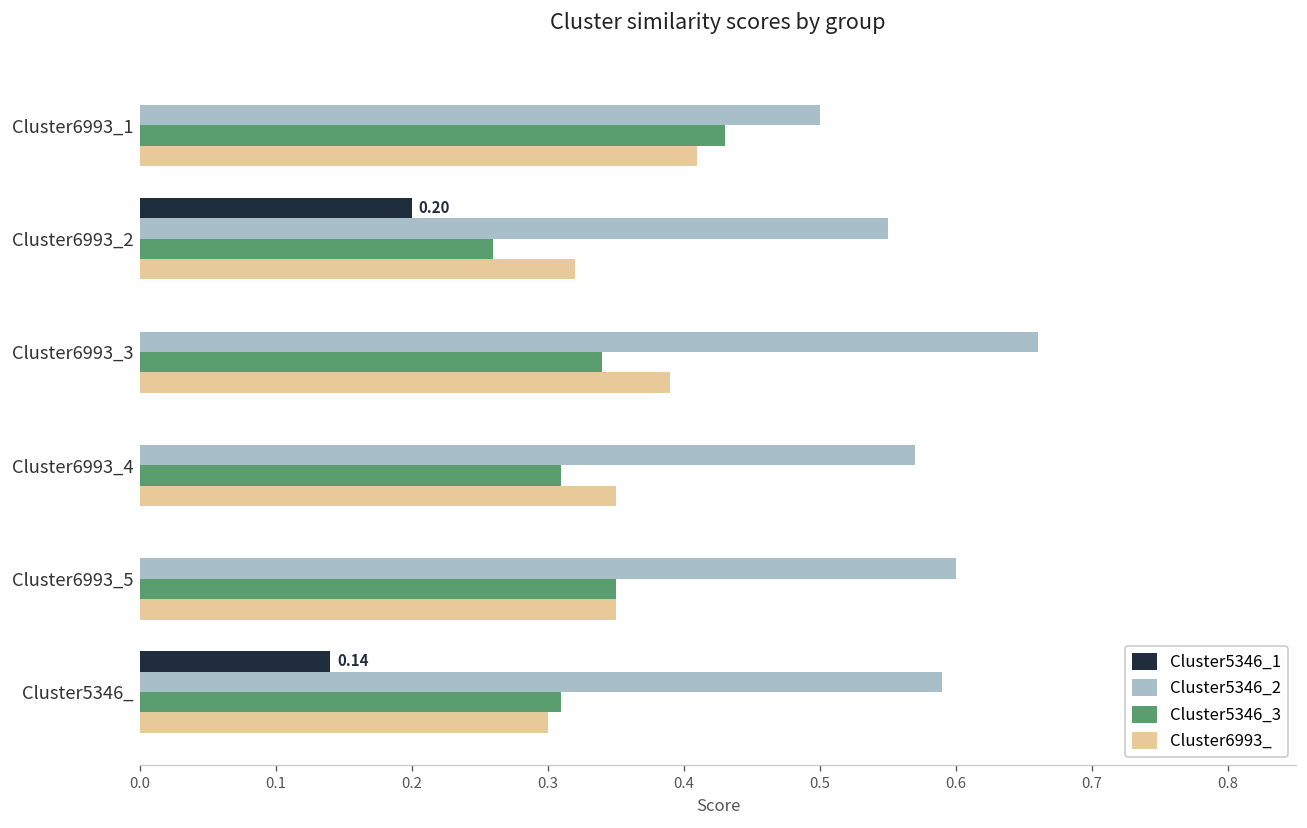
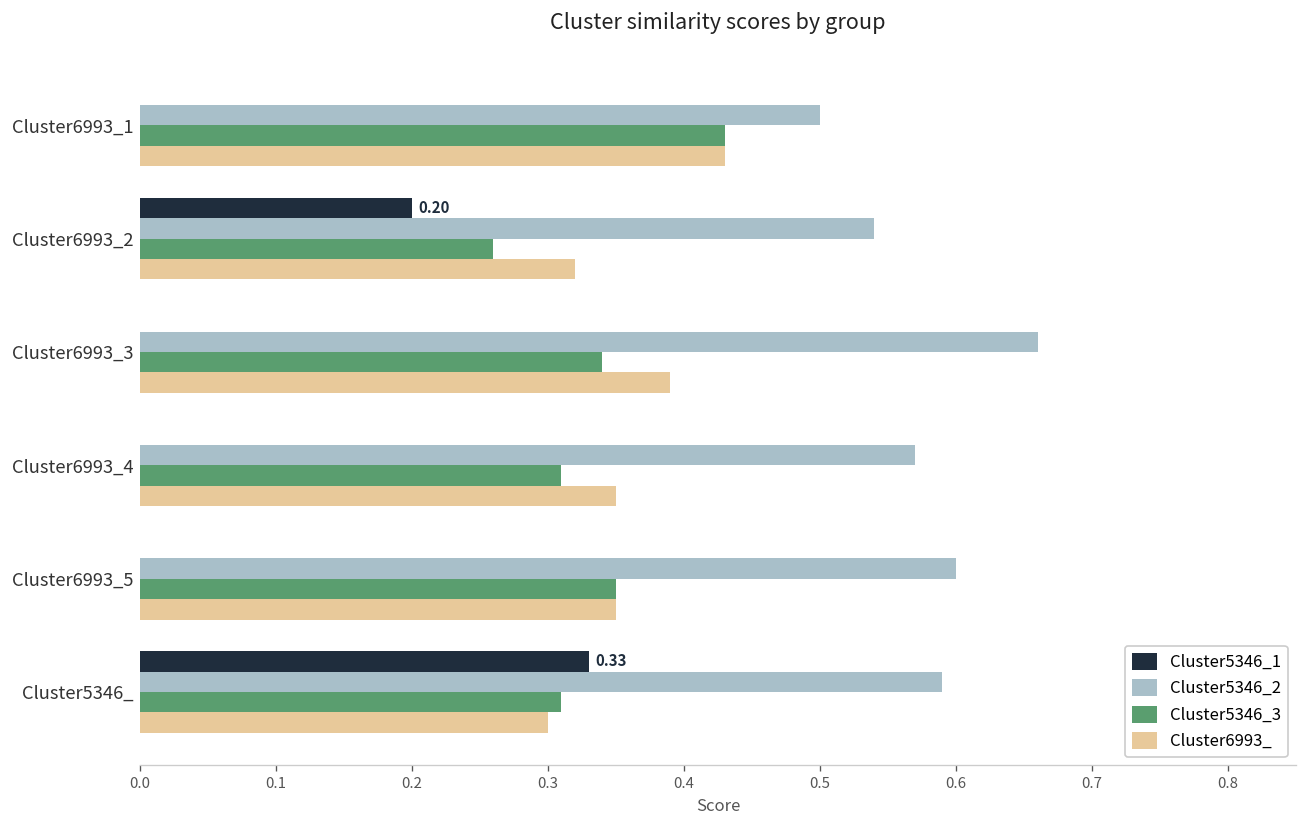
Cluster6993_, Cluster6993_1: 0.41 -> 0.43
Cluster5346_2, Cluster6993_2: 0.55 -> 0.54
Cluster5346_1, Cluster5346_: 0.14 -> 0.33
